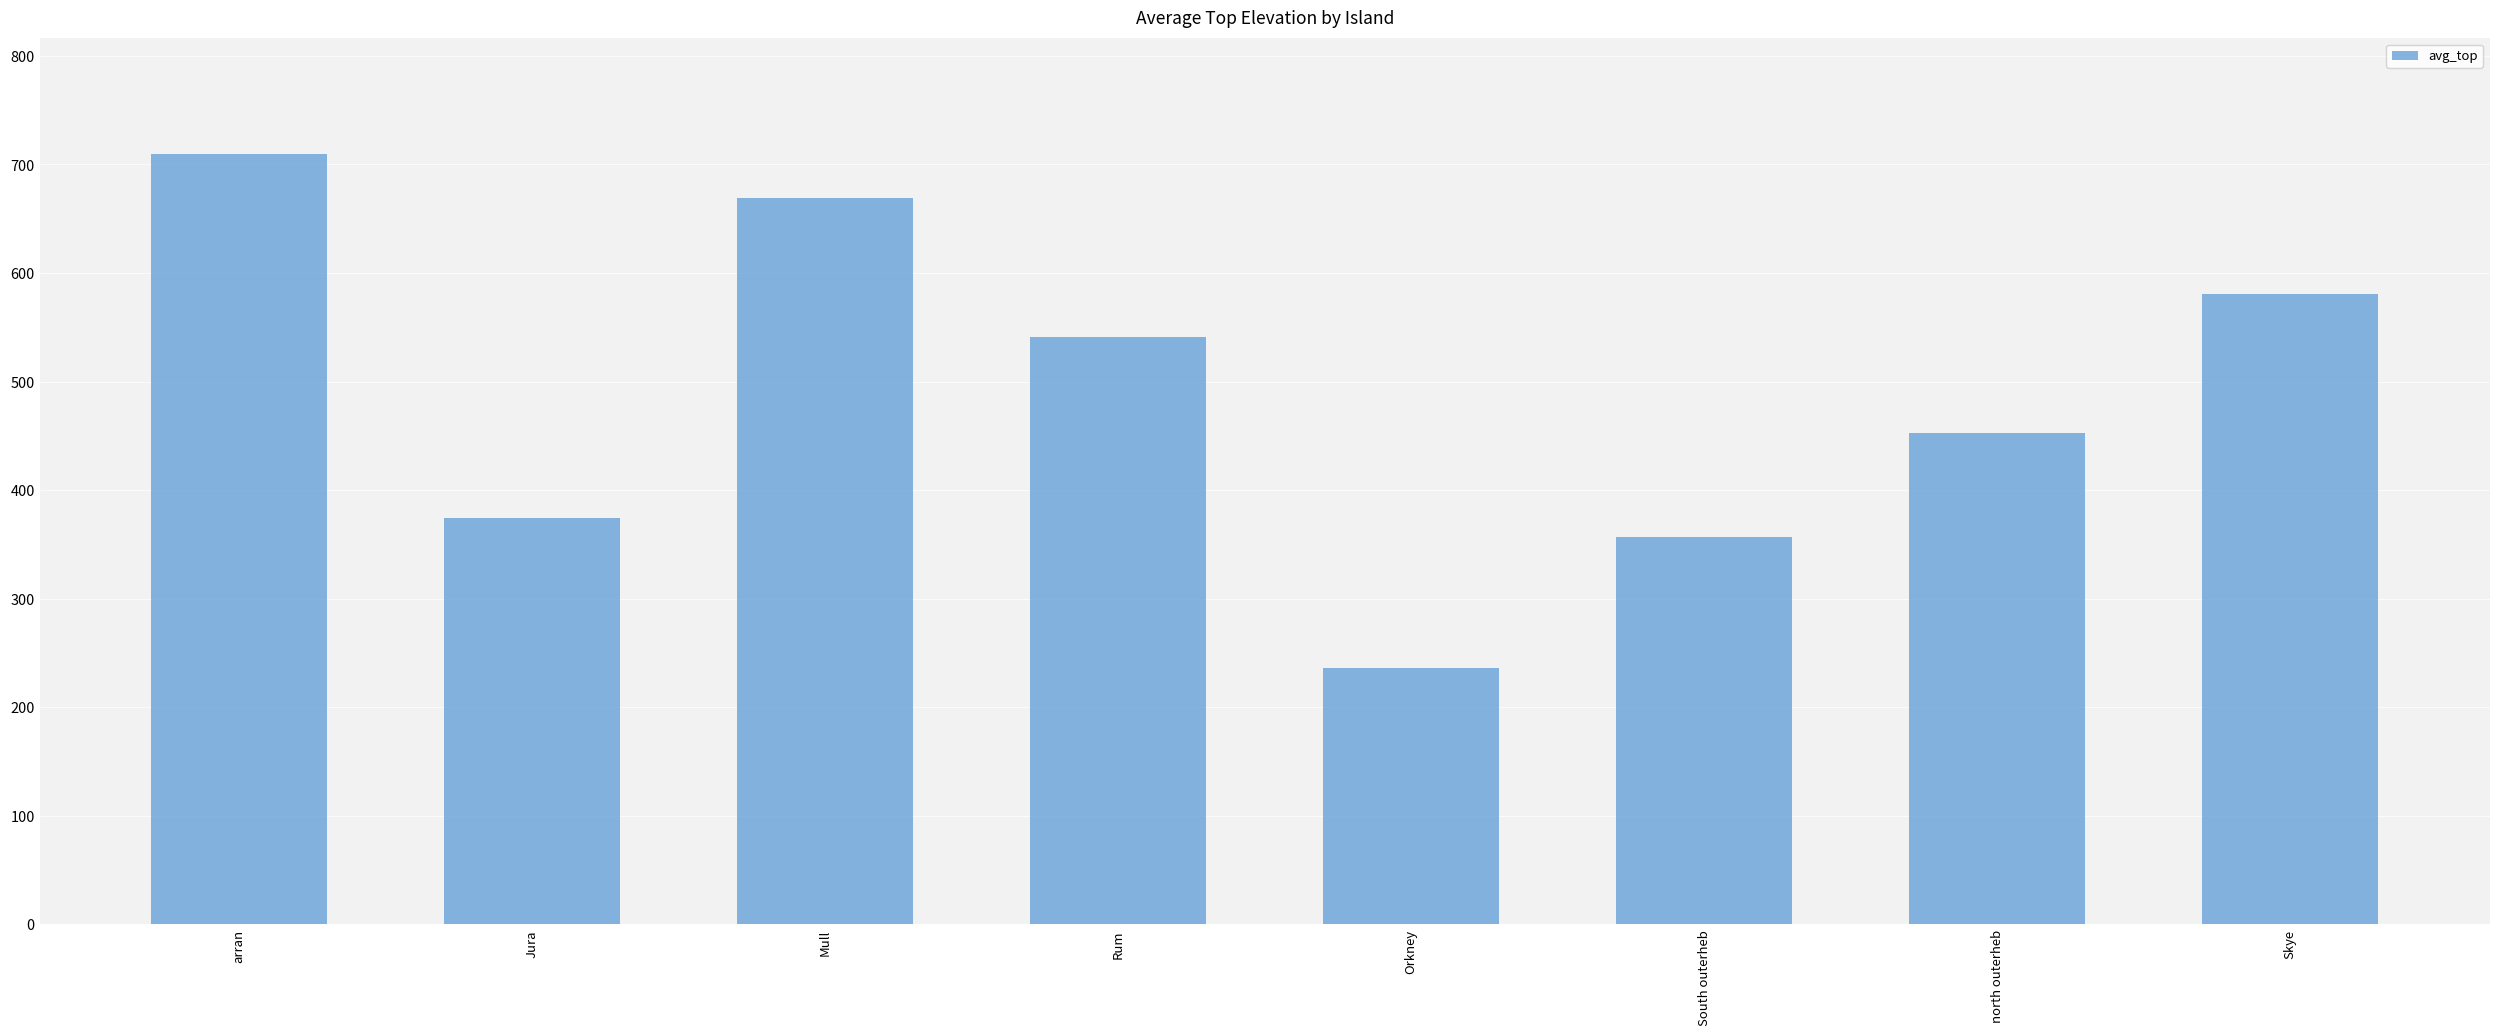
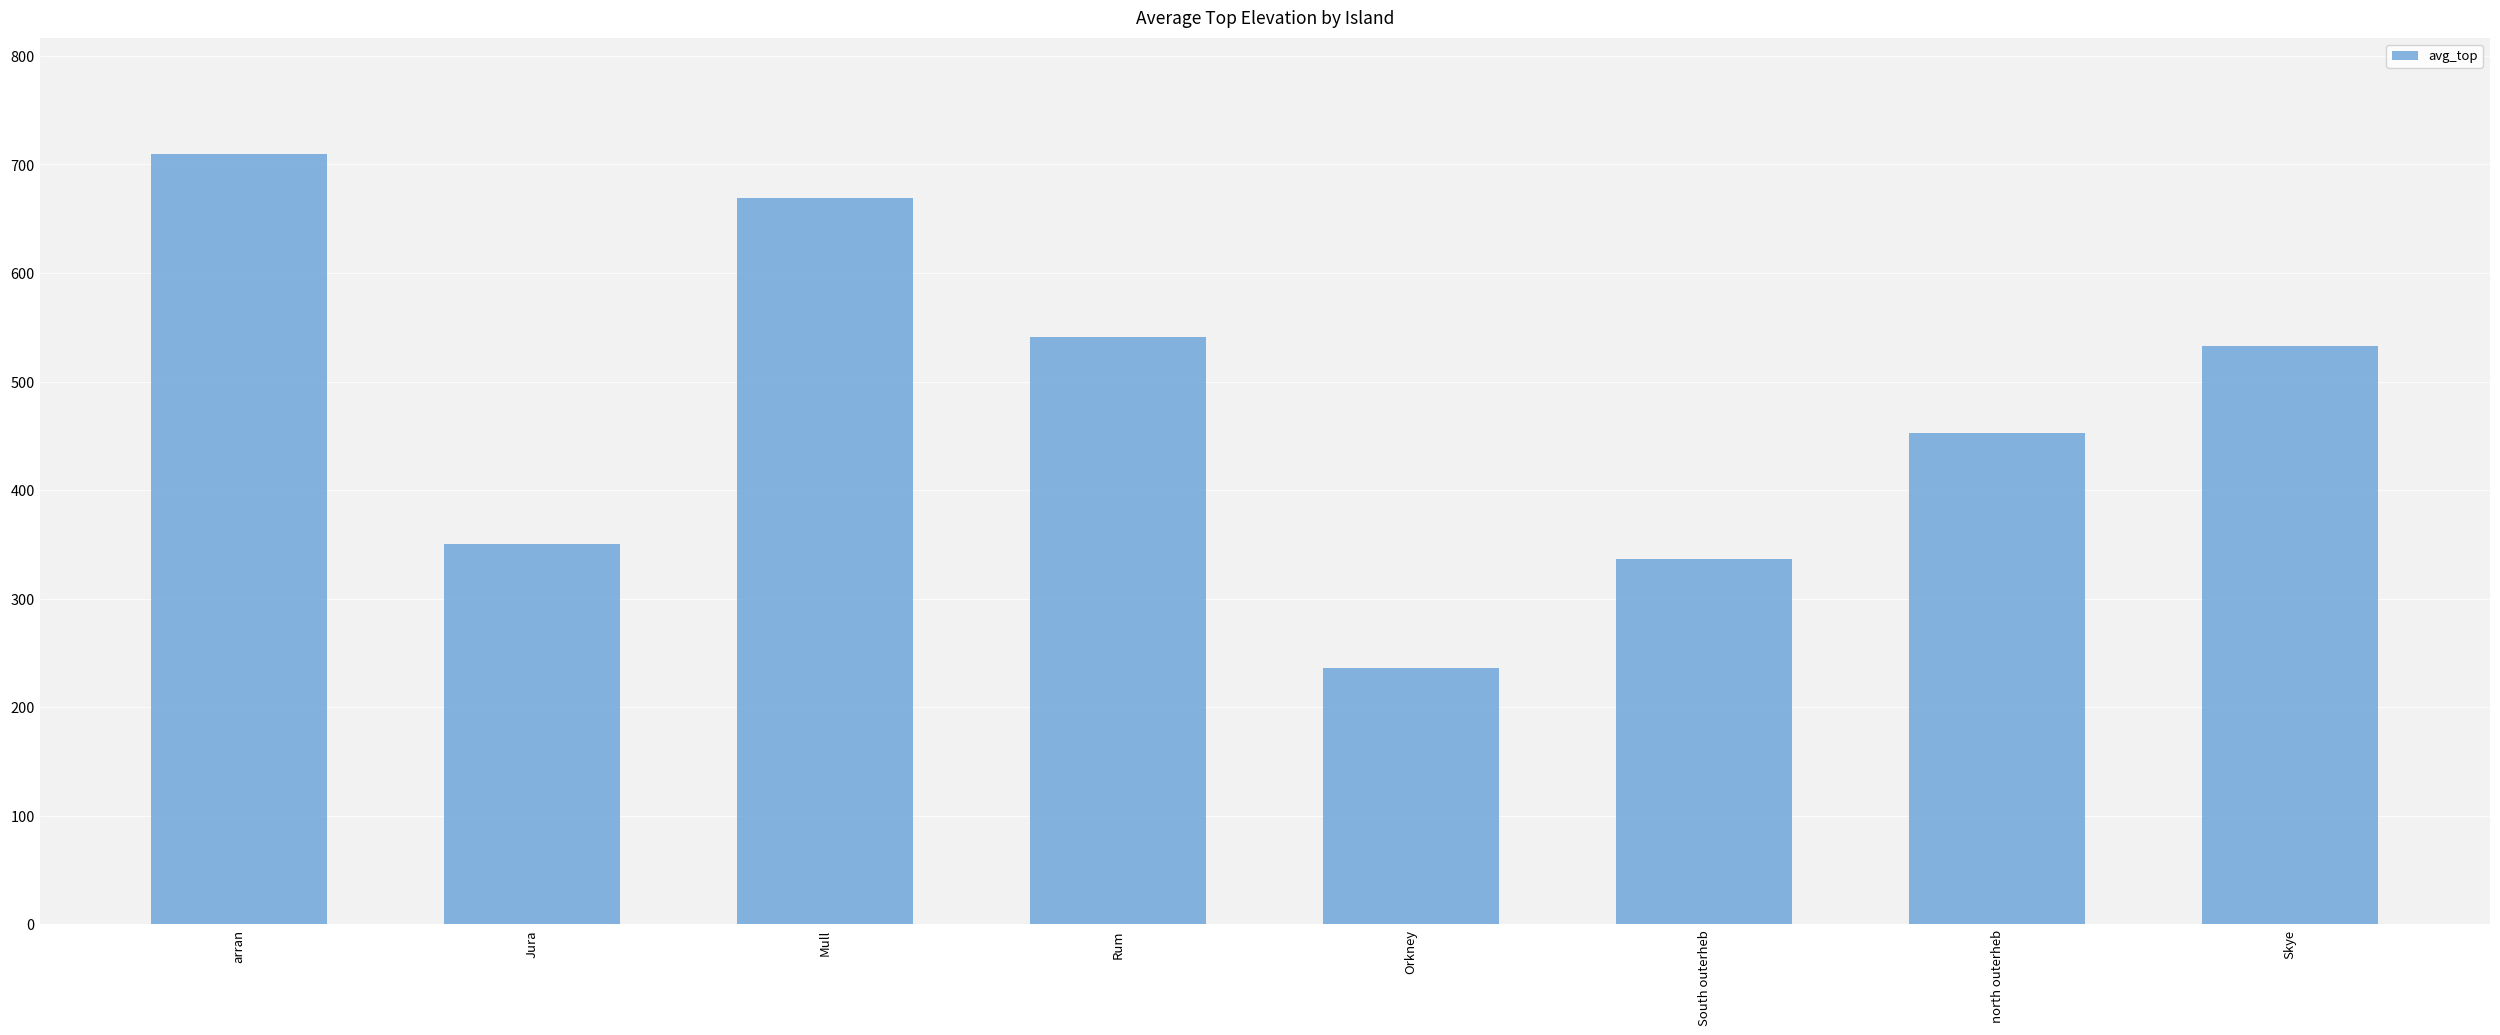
Jura: 374 -> 350
South outerheb: 357 -> 337
Skye: 581 -> 533
